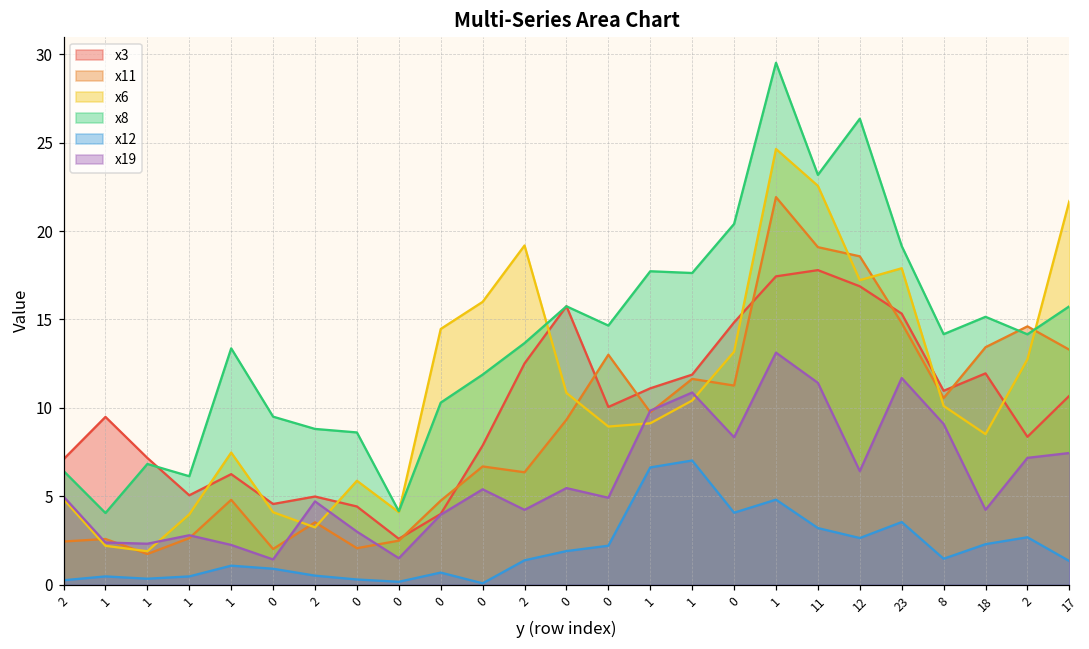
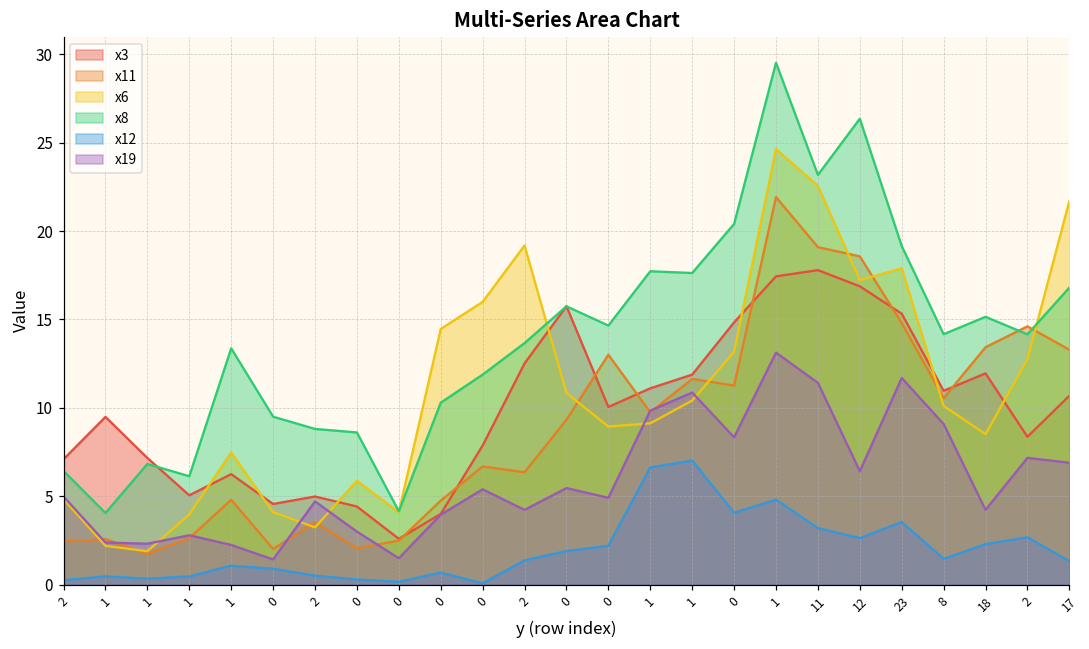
x8, 17: 15.7 -> 16.8
x19, 17: 7.5 -> 6.9
